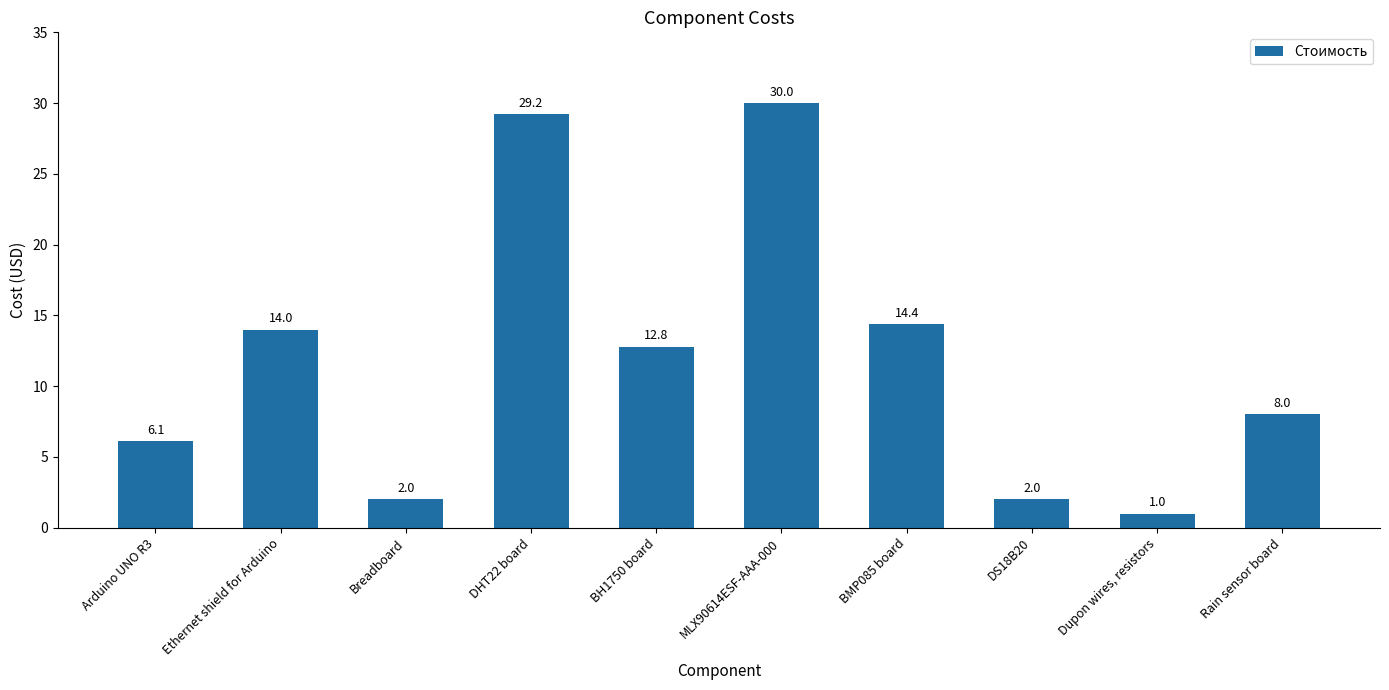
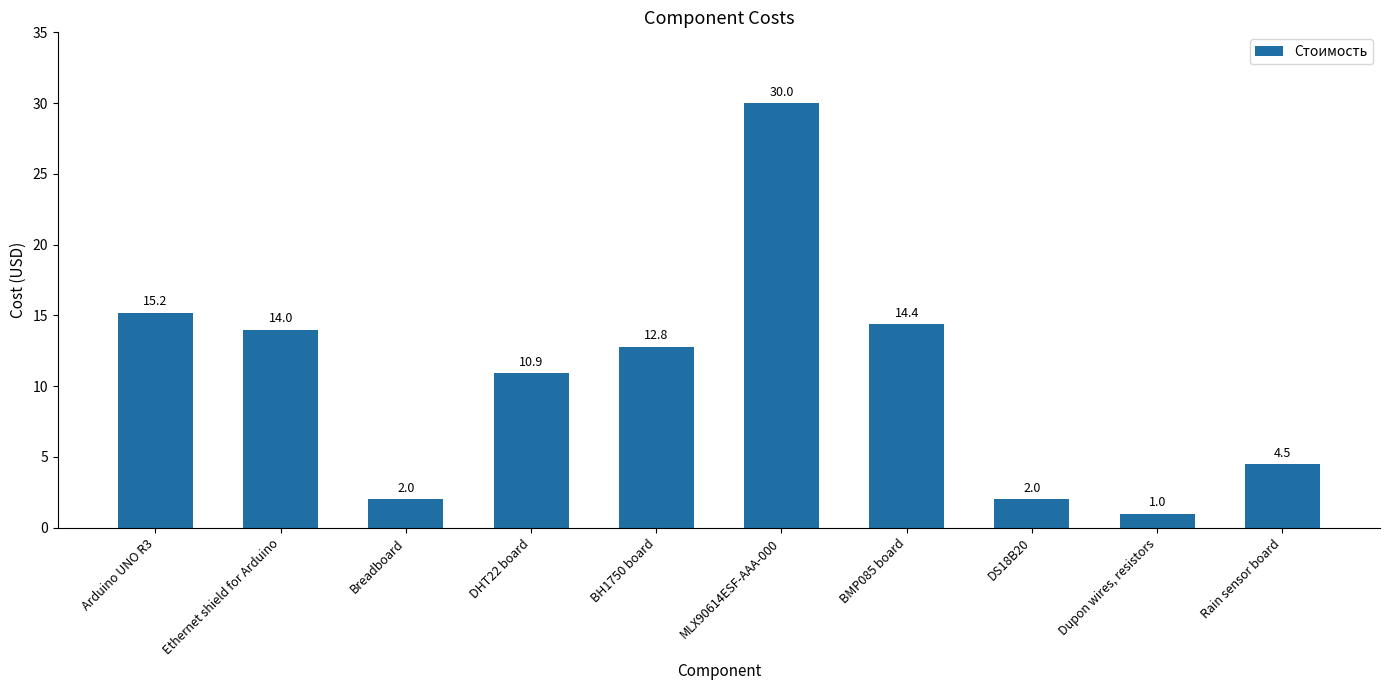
Arduino UNO R3: 6.1 -> 15.2
DHT22 board: 29.2 -> 10.9
Rain sensor board: 8.0 -> 4.5
